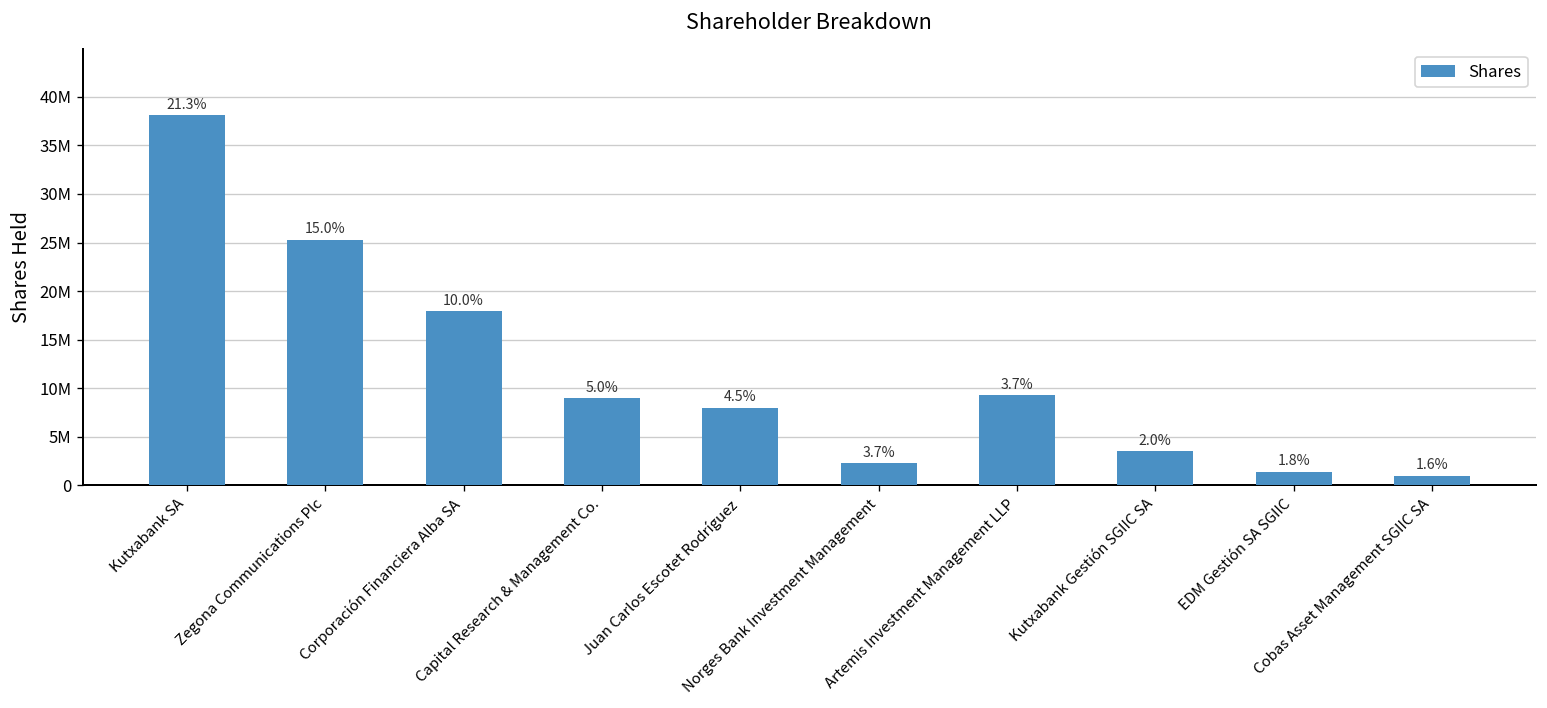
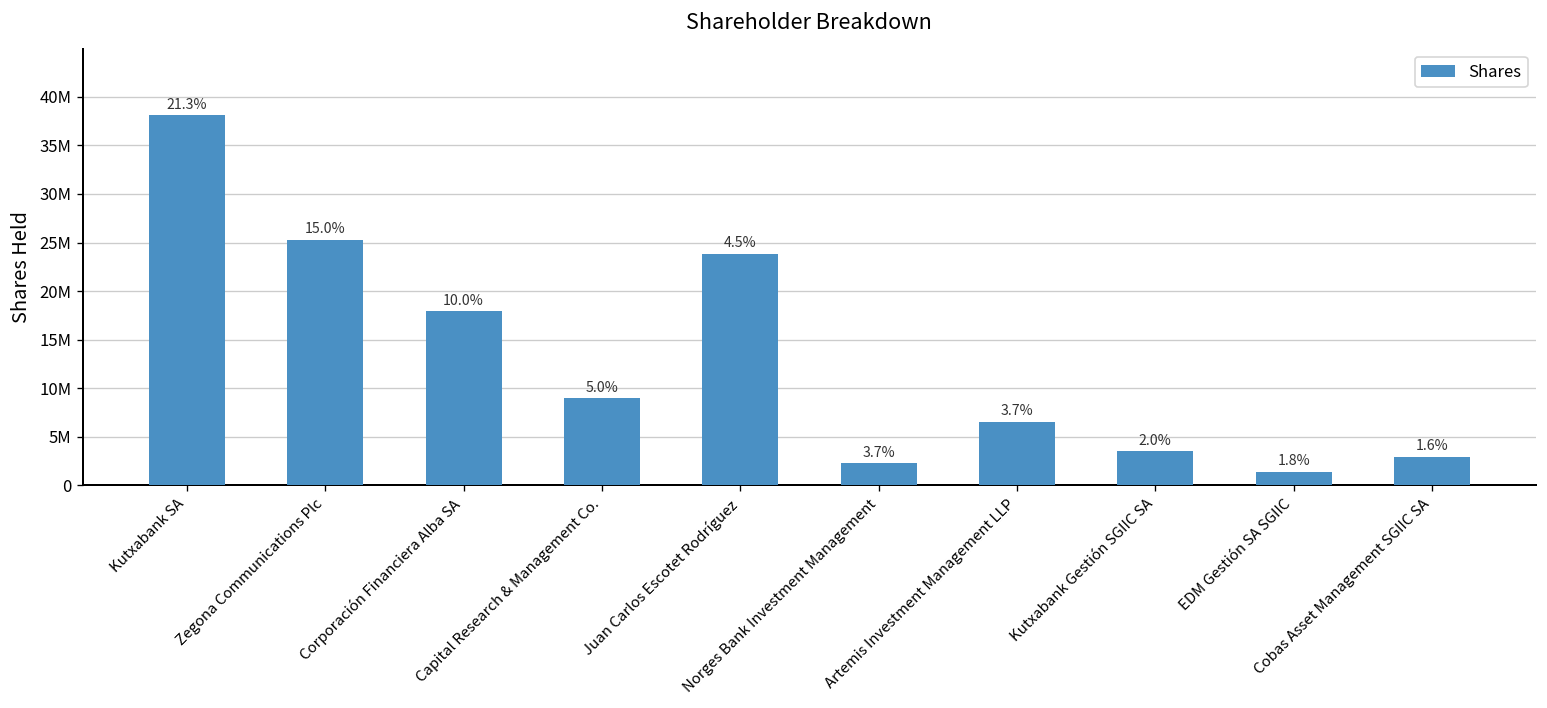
Juan Carlos Escotet Rodríguez: 8000000 -> 24000000
Artemis Investment Management LLP: 9000000 -> 7000000
Cobas Asset Management SGIIC SA: 1000000 -> 3000000
